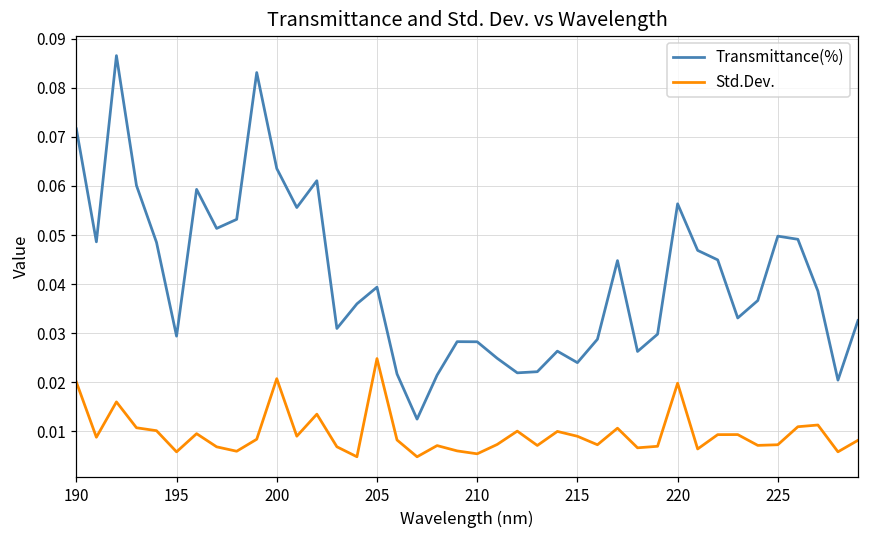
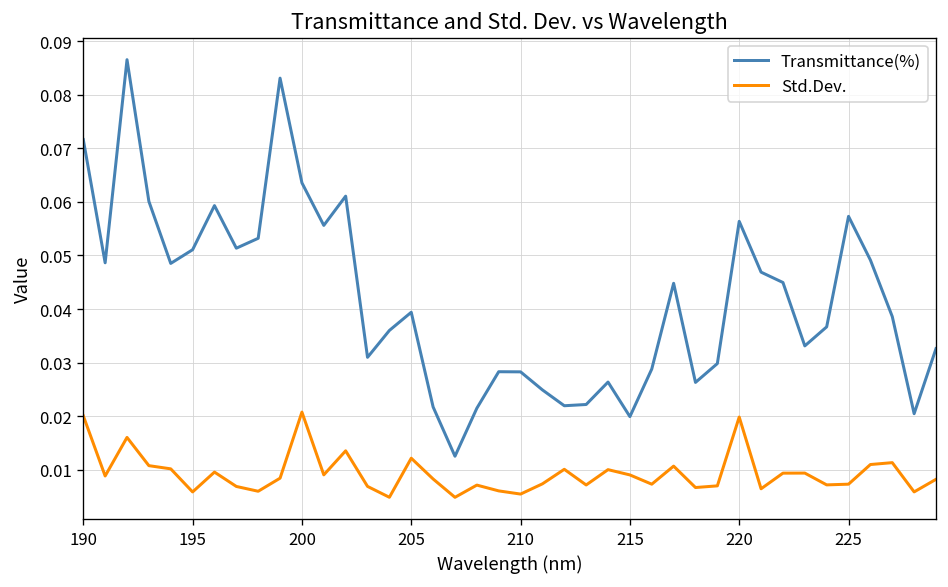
Transmittance(%), 195: 0.029 -> 0.051
Std.Dev., 205: 0.025 -> 0.012
Transmittance(%), 215: 0.024 -> 0.020
Transmittance(%), 225: 0.050 -> 0.057
